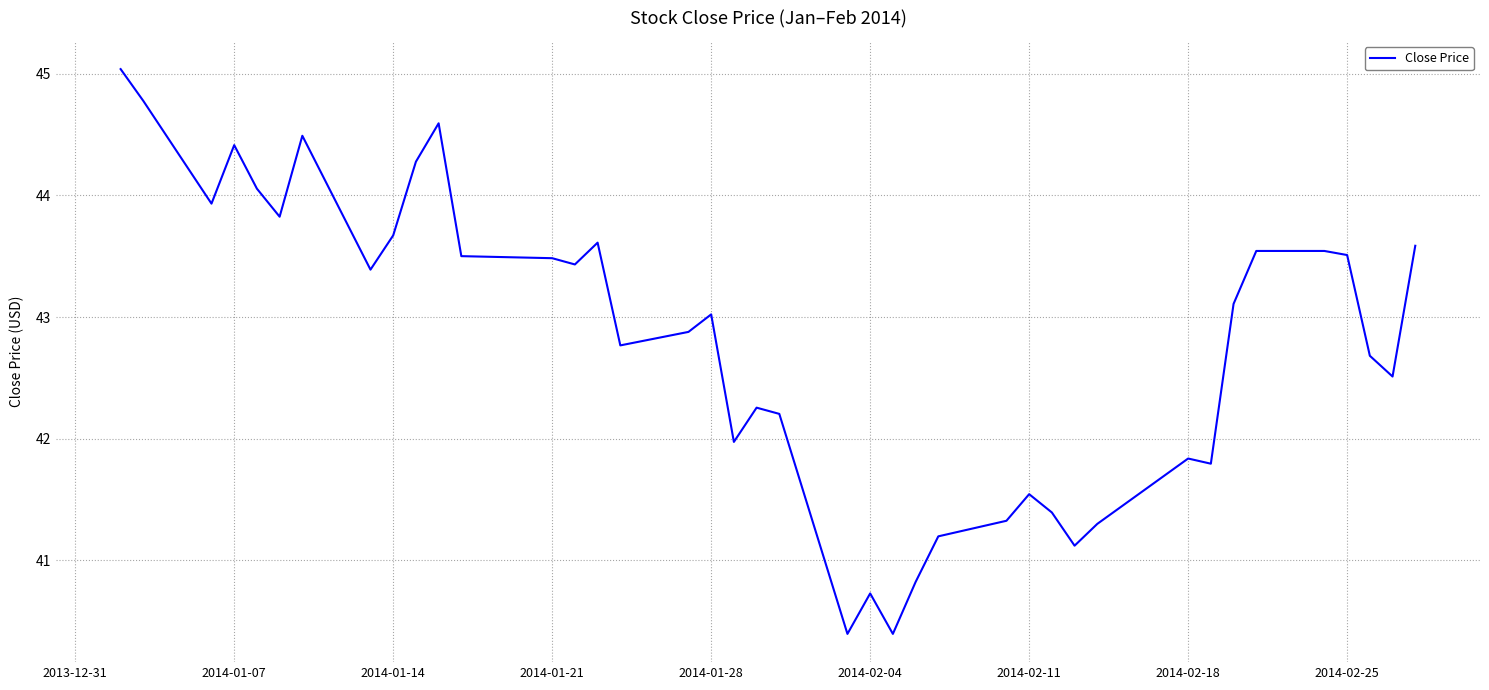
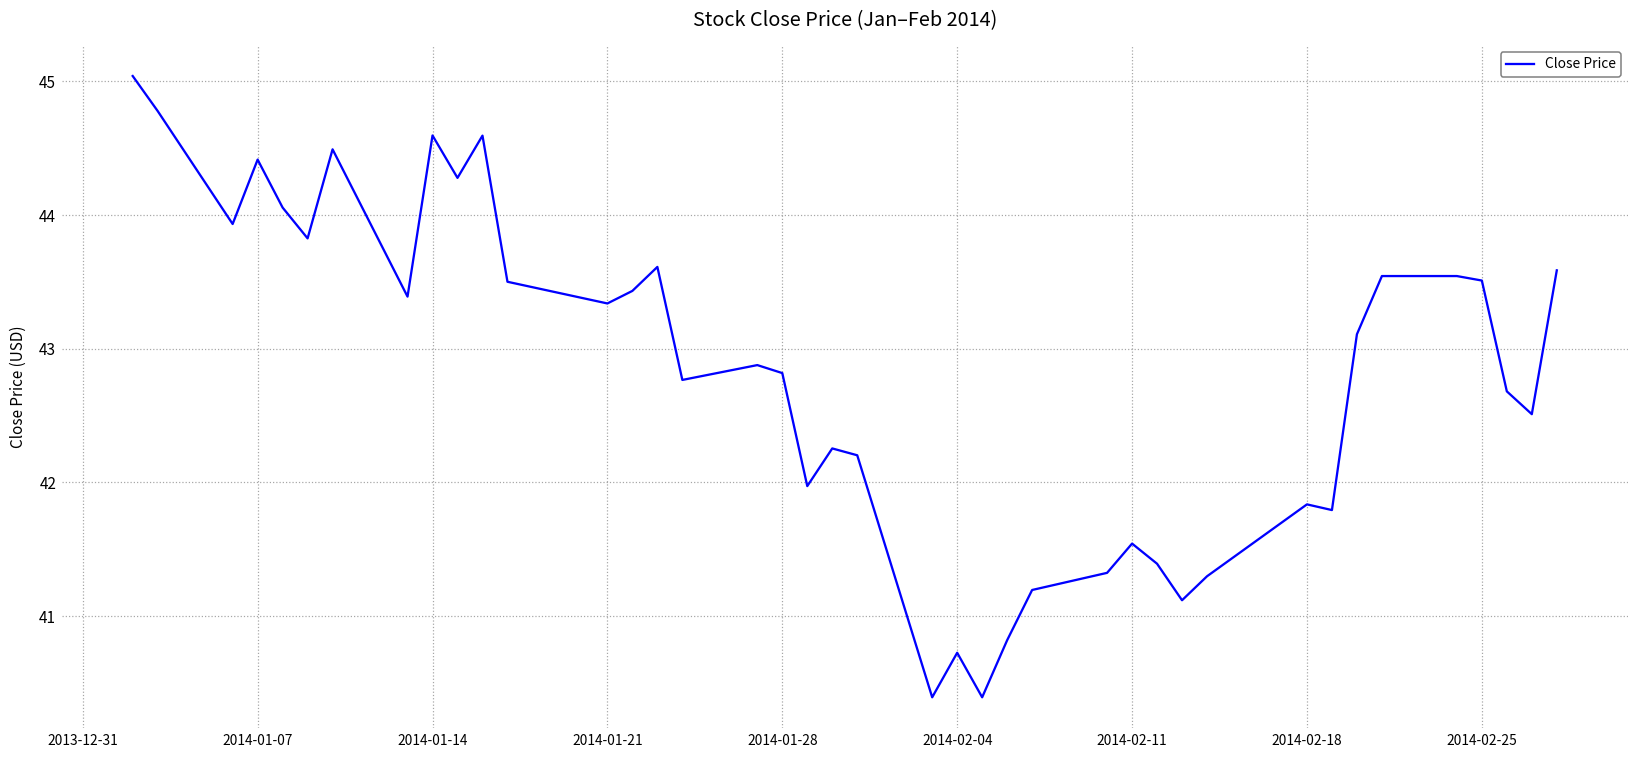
2014-01-14: 43.67 -> 44.60
2014-01-21: 43.48 -> 43.34
2014-01-28: 43.02 -> 42.82
